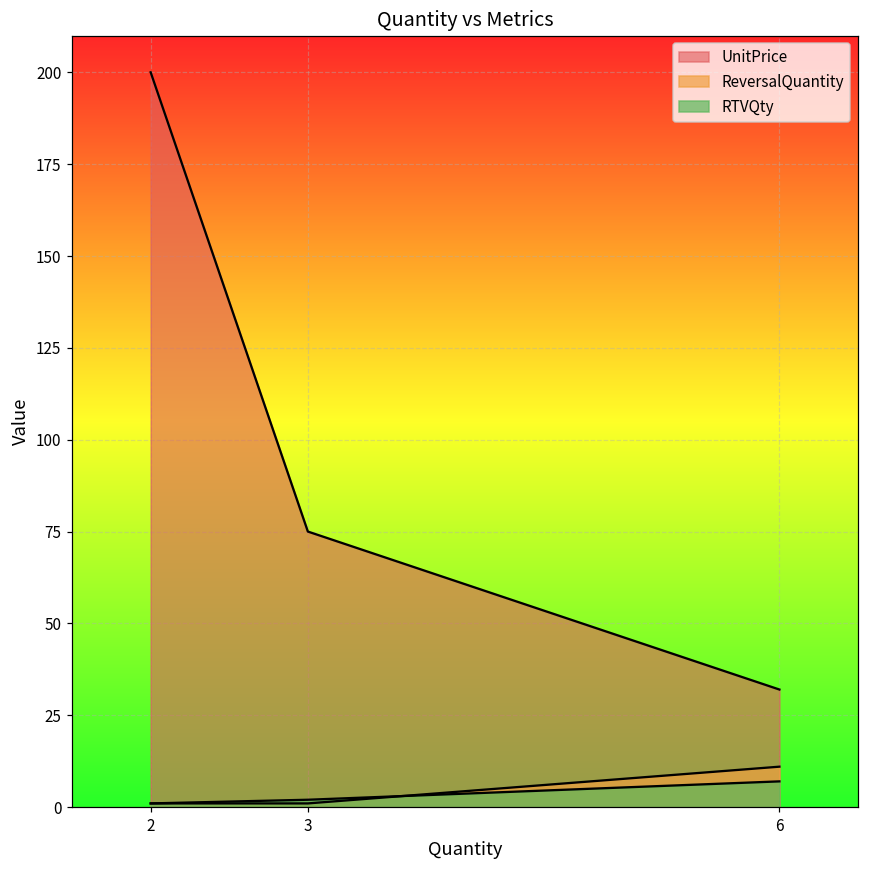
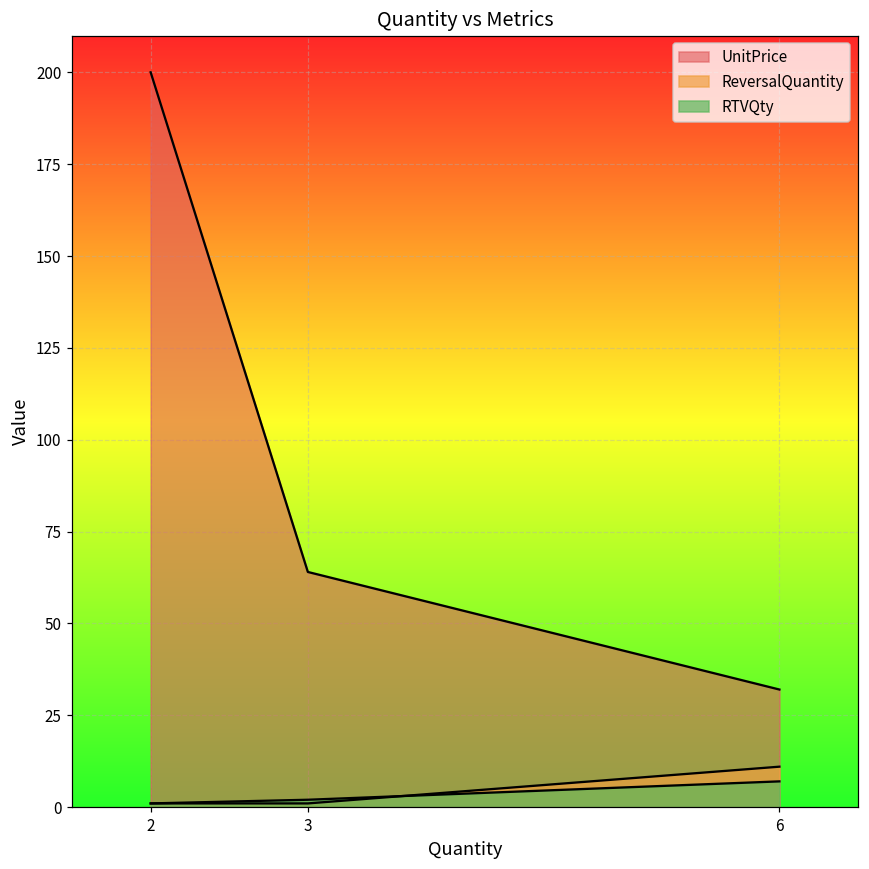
UnitPrice, 3: 75 -> 64
